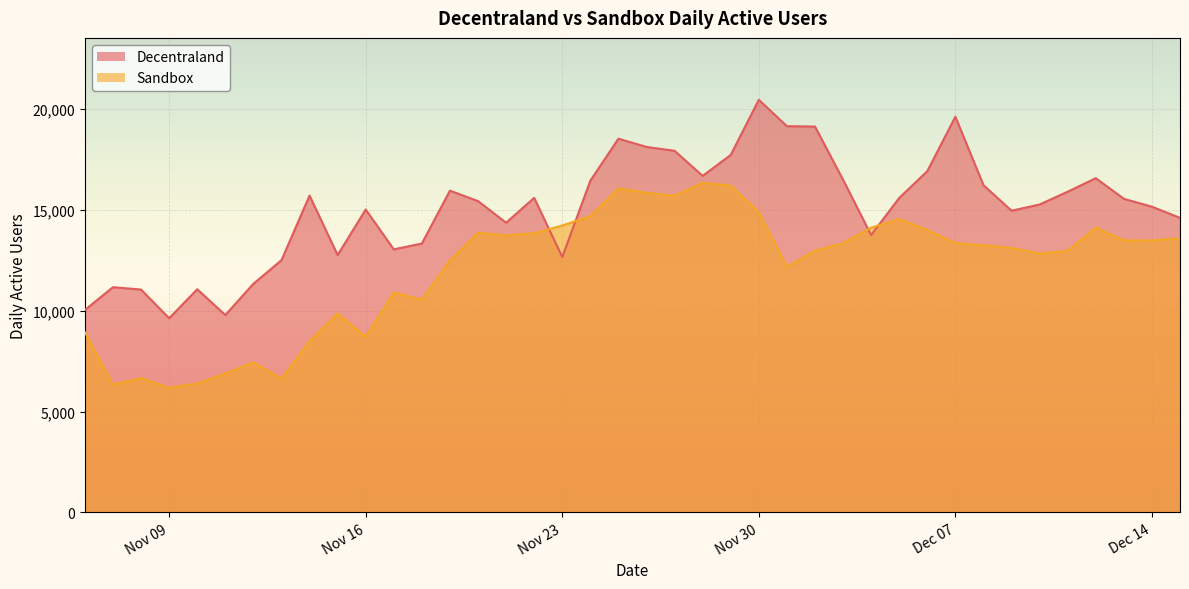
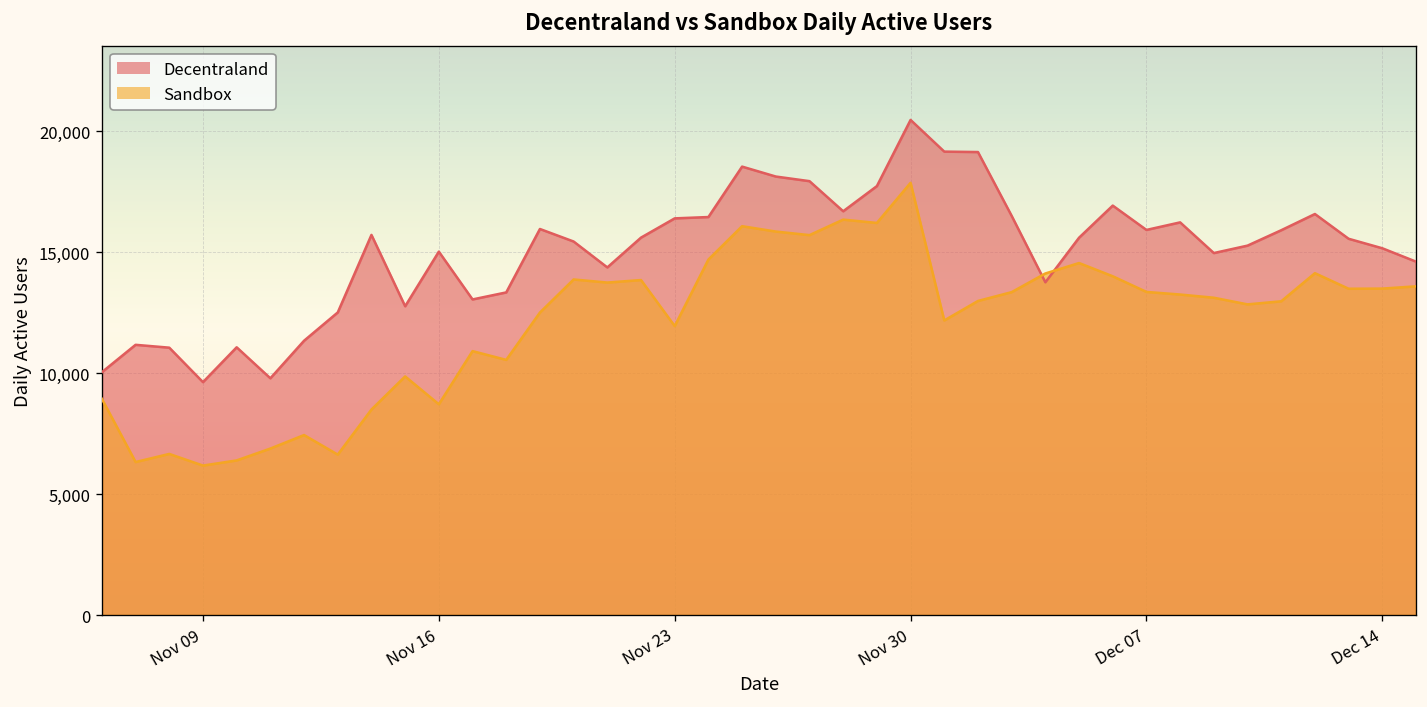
Decentraland, Nov 23: 12,700 -> 16,400
Sandbox, Nov 23: 14,200 -> 11,900
Sandbox, Nov 30: 14,900 -> 17,900
Decentraland, Dec 07: 19,600 -> 15,900
